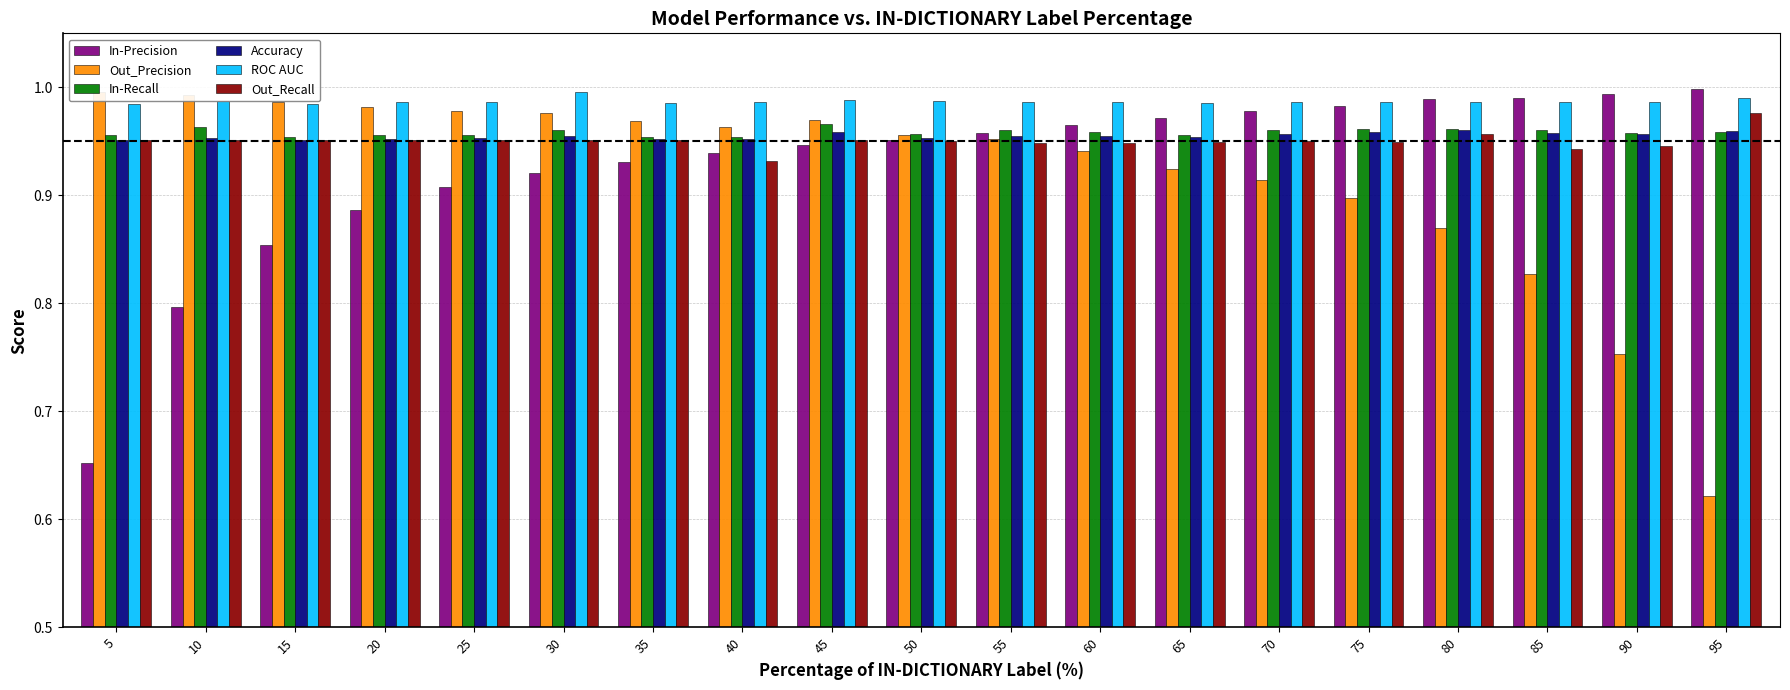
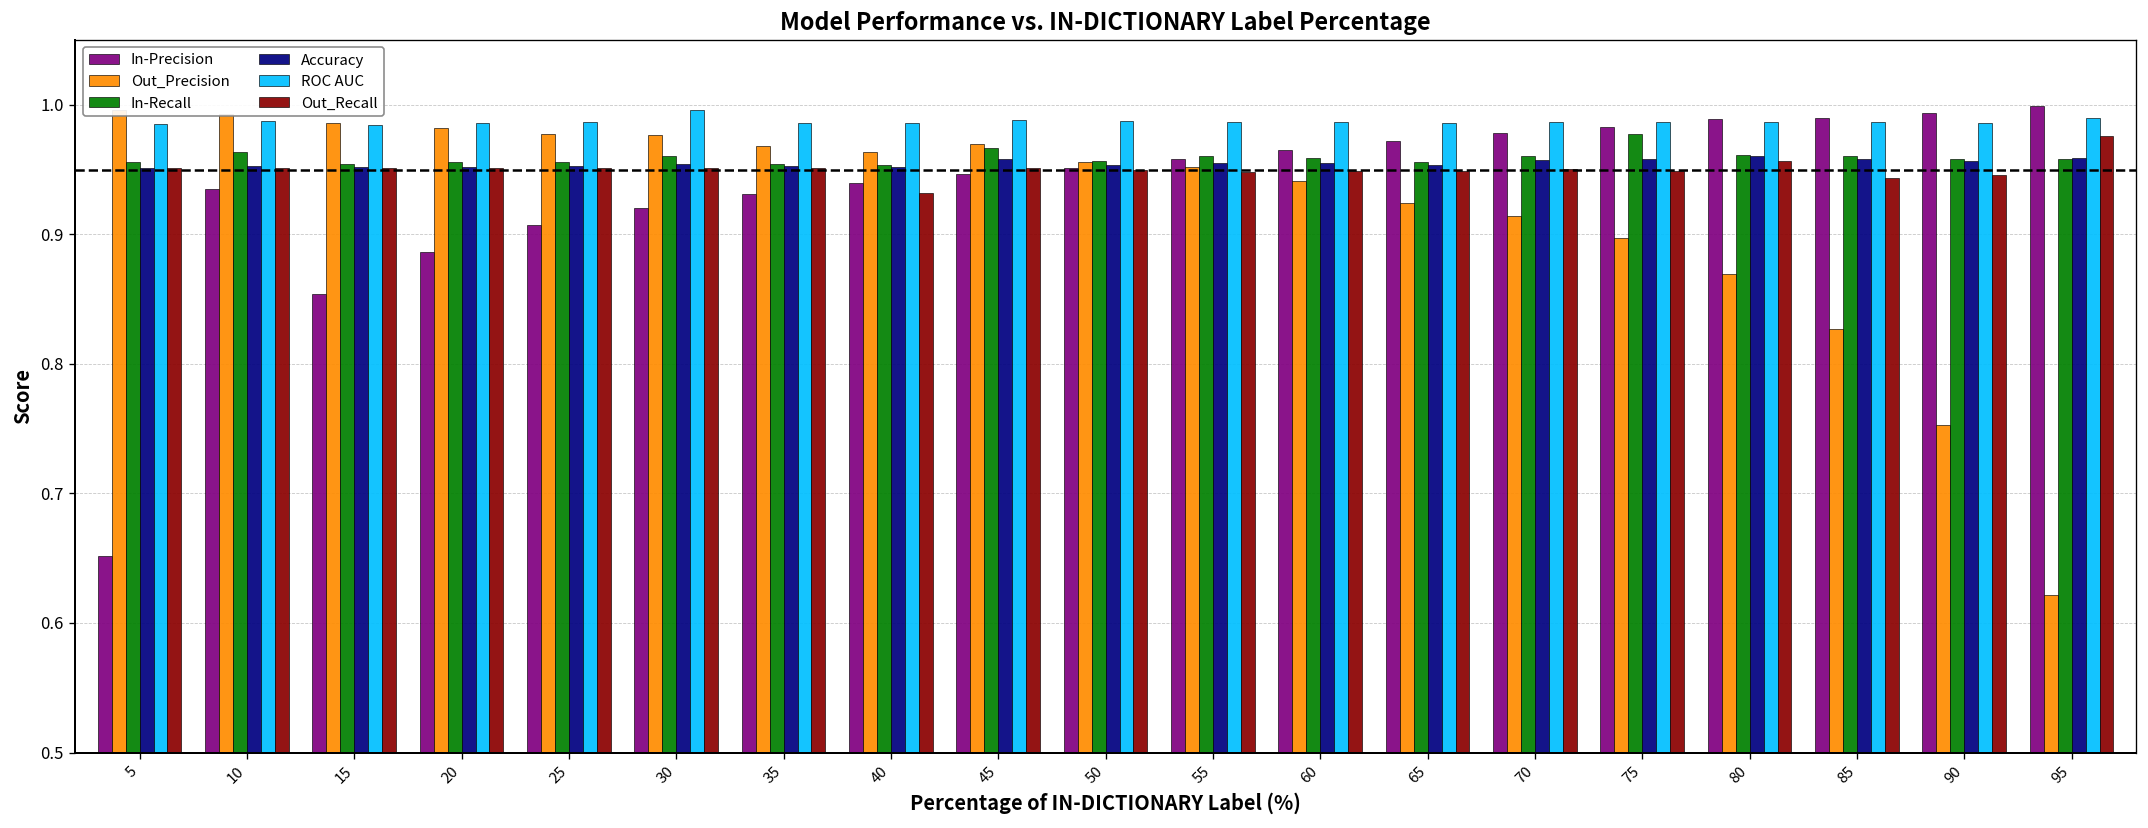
In-Precision, 10: 0.796 -> 0.935
In-Recall, 75: 0.962 -> 0.978
